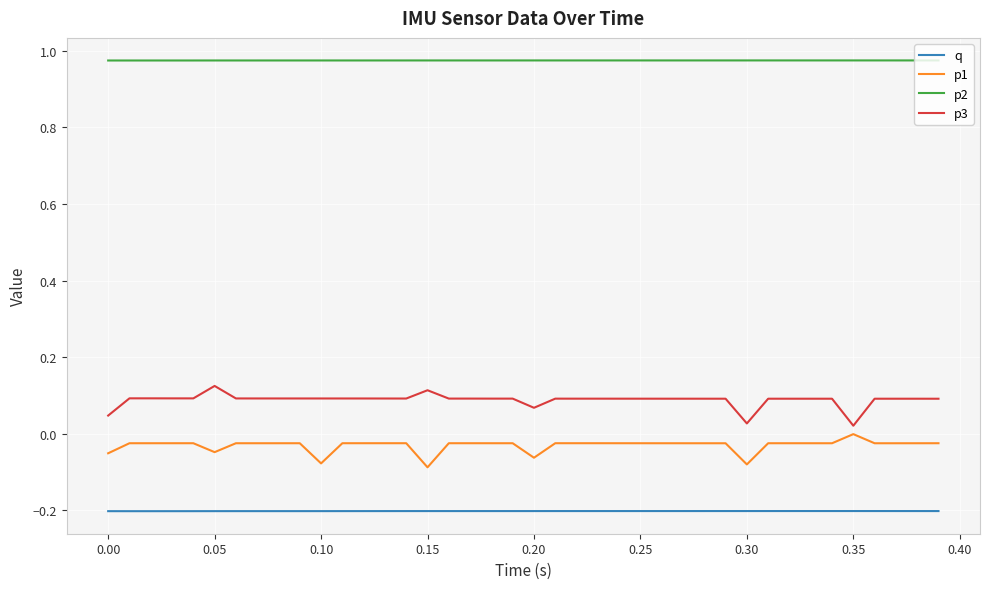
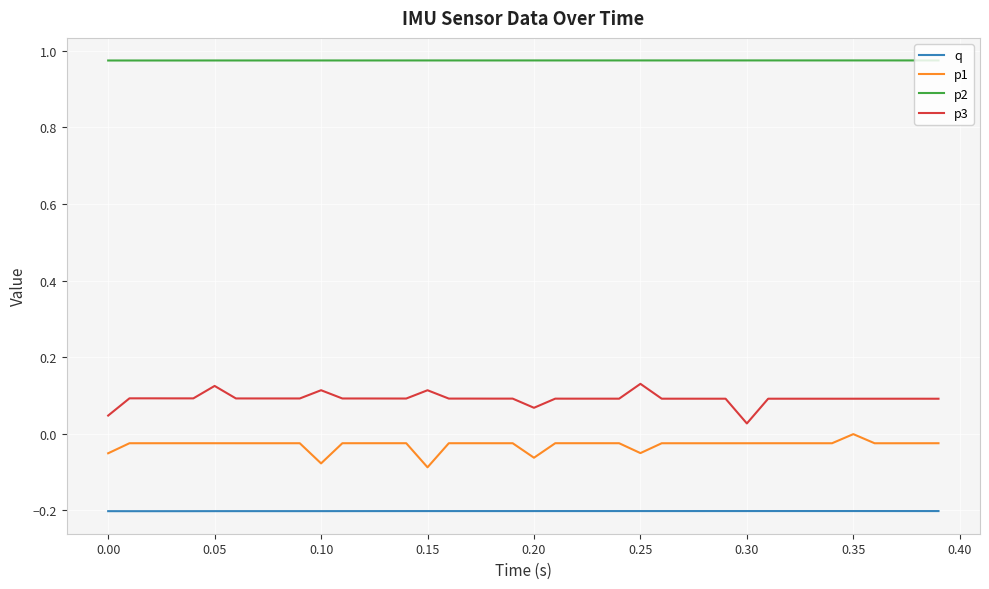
p1, 0.05: -0.05 -> -0.02
p3, 0.10: 0.09 -> 0.11
p1, 0.25: -0.02 -> -0.05
p3, 0.25: 0.09 -> 0.13
p1, 0.30: -0.08 -> -0.02
p3, 0.35: 0.02 -> 0.09
